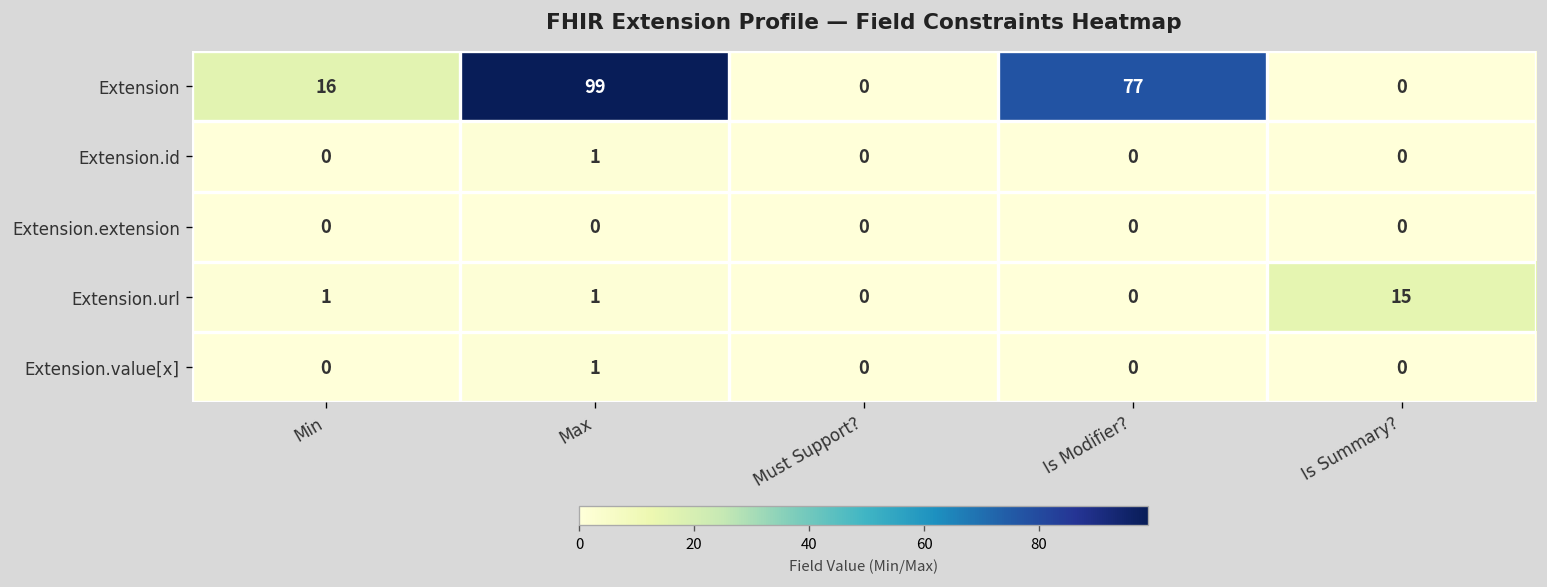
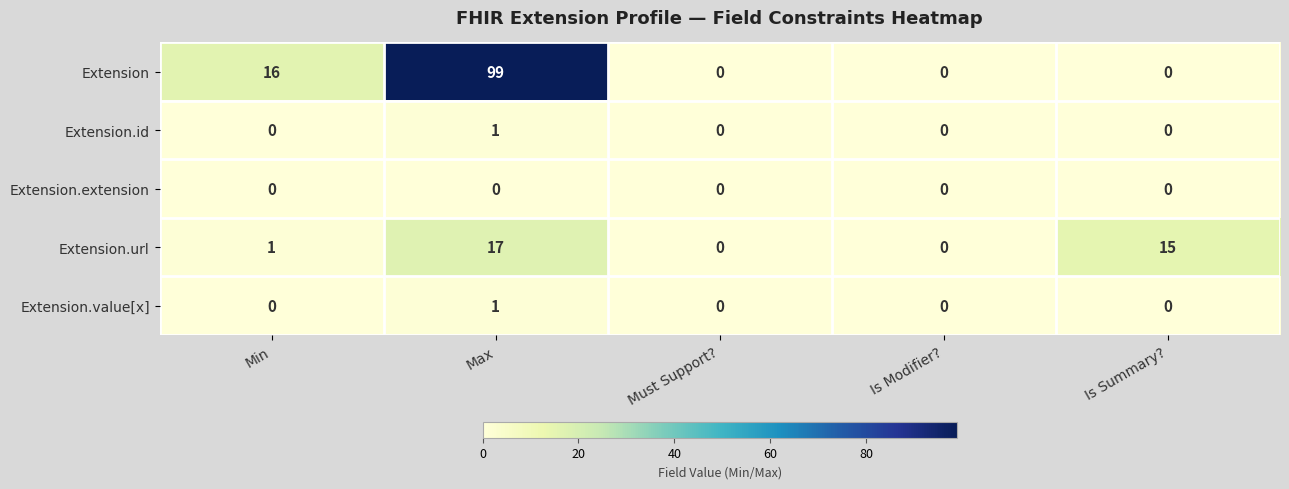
Extension, Is Modifier?: 77 -> 0
Extension.url, Max: 1 -> 17
